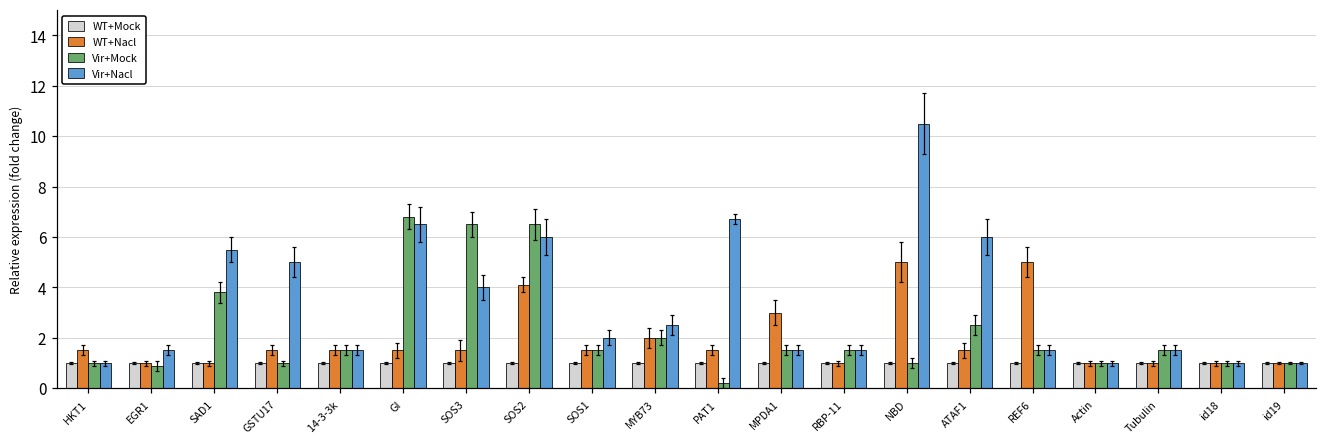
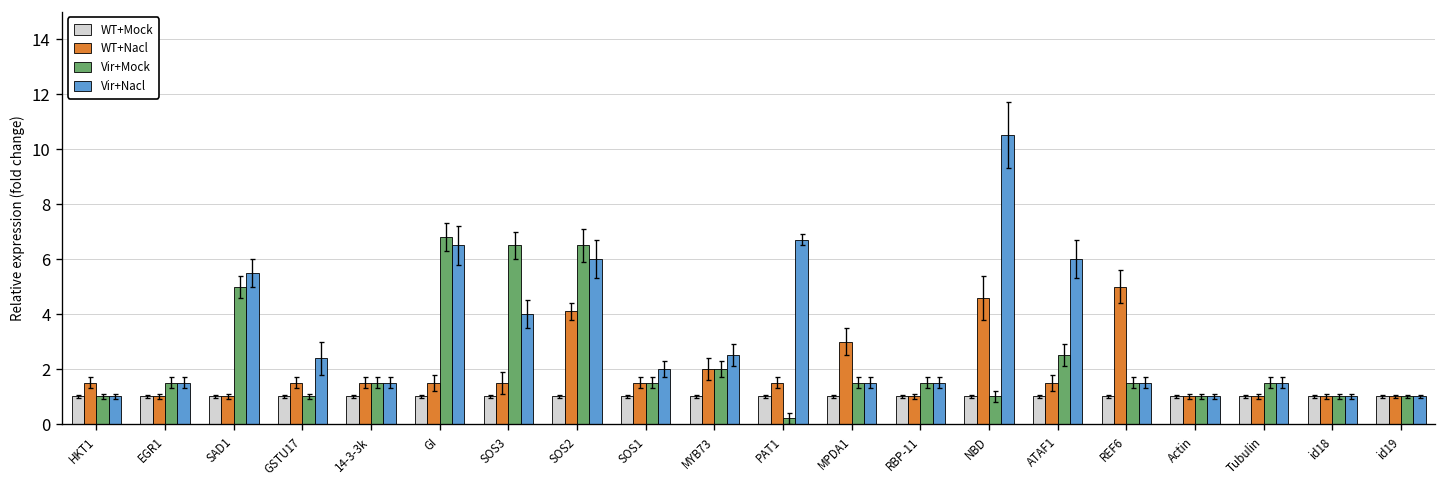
Vir+Mock, EGR1: 0.9 -> 1.5
Vir+Mock, SAD1: 3.8 -> 5.0
Vir+Nacl, GSTU17: 5.0 -> 2.4
WT+Nacl, NBD: 5.0 -> 4.6
